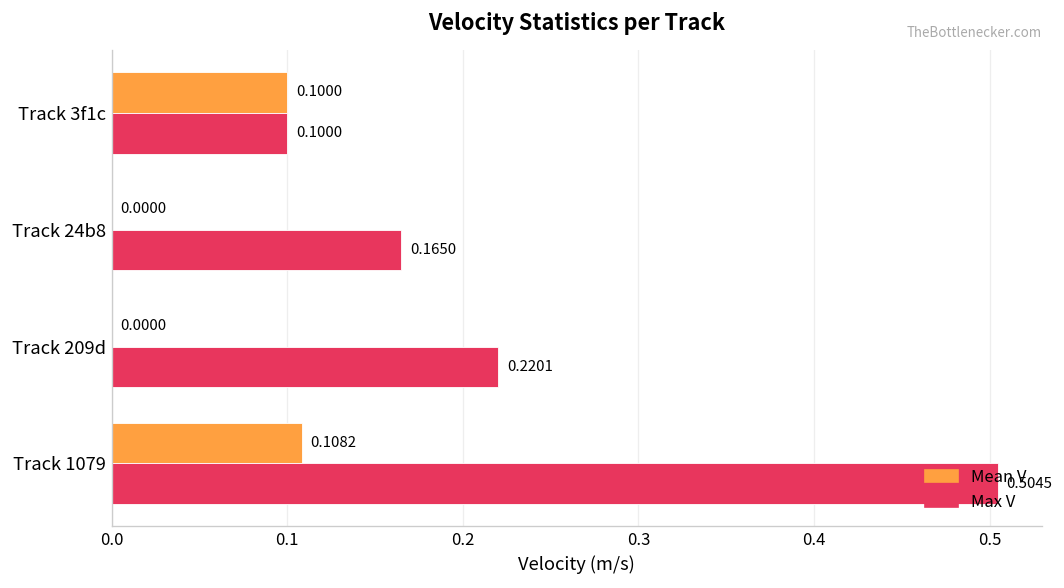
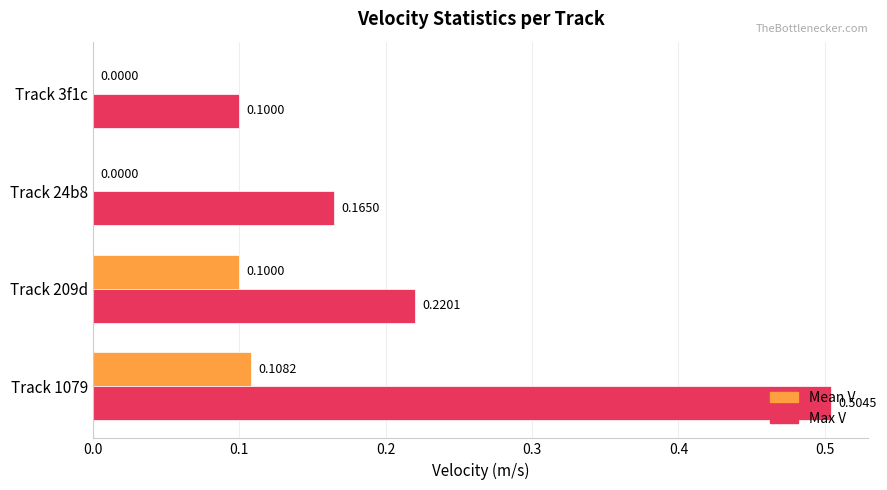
Mean V, Track 3f1c: 0.1000 -> 0.0000
Mean V, Track 209d: 0.0000 -> 0.1000
